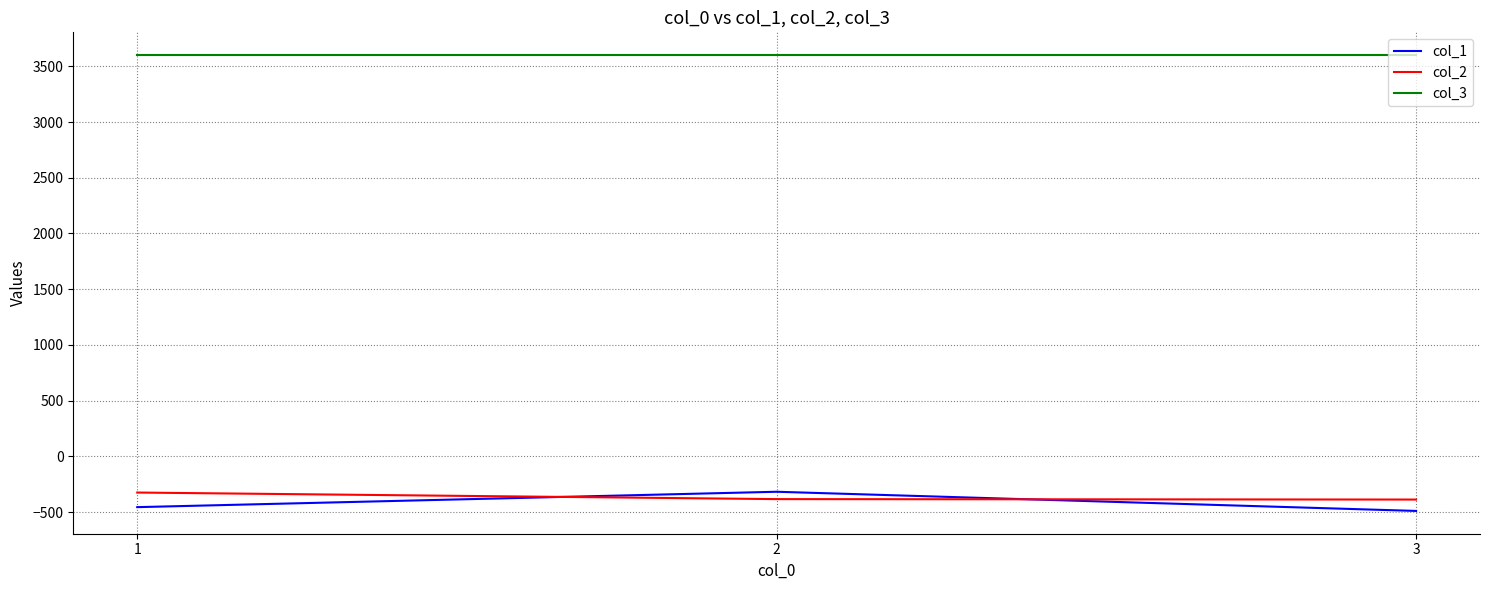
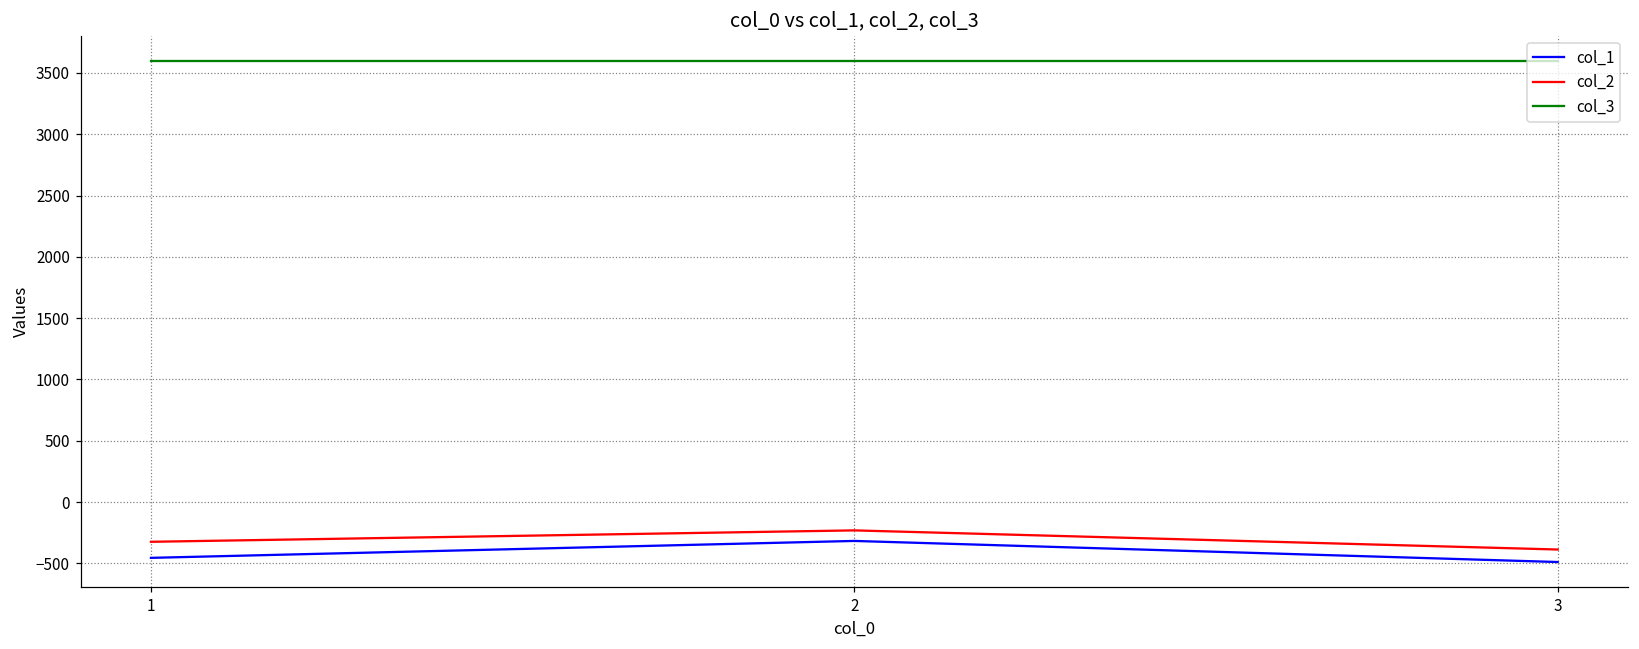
col_2, 2: -380 -> -230
